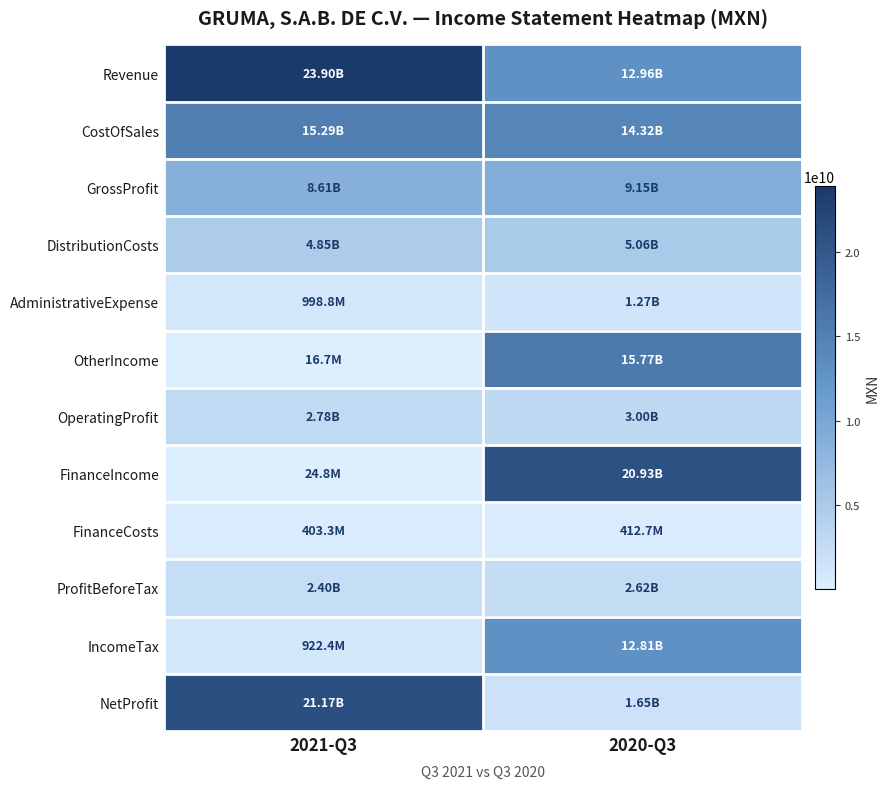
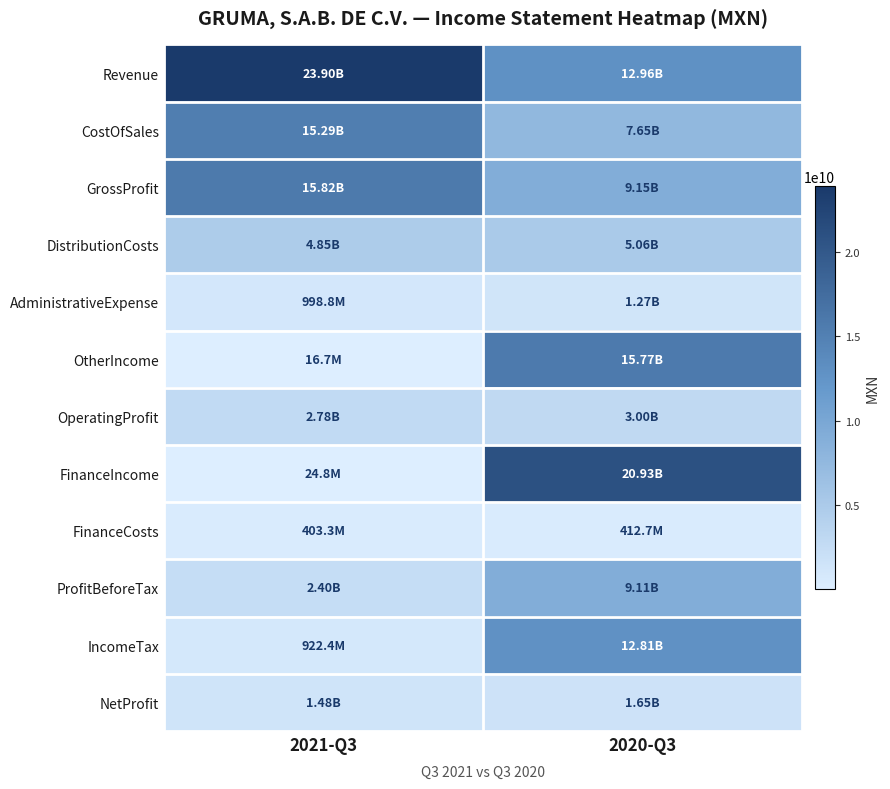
CostOfSales, 2020-Q3: 14.32B -> 7.65B
GrossProfit, 2021-Q3: 8.61B -> 15.82B
ProfitBeforeTax, 2020-Q3: 2.62B -> 9.11B
NetProfit, 2021-Q3: 21.17B -> 1.48B
